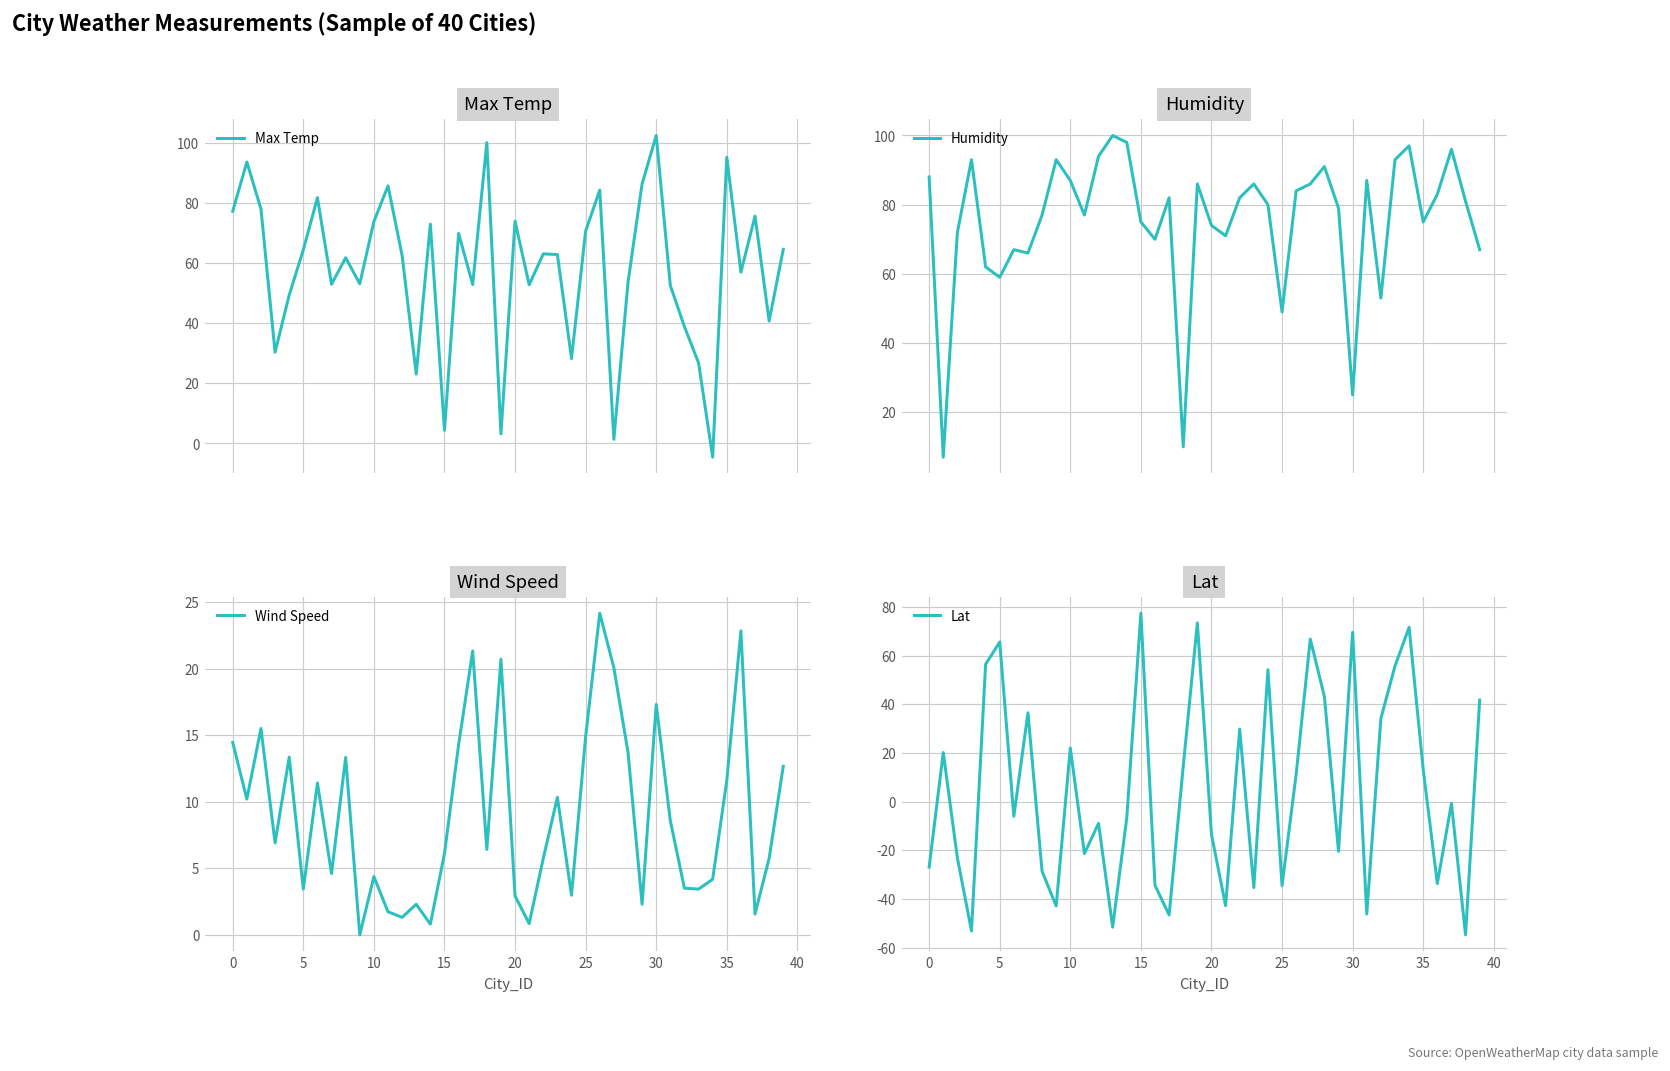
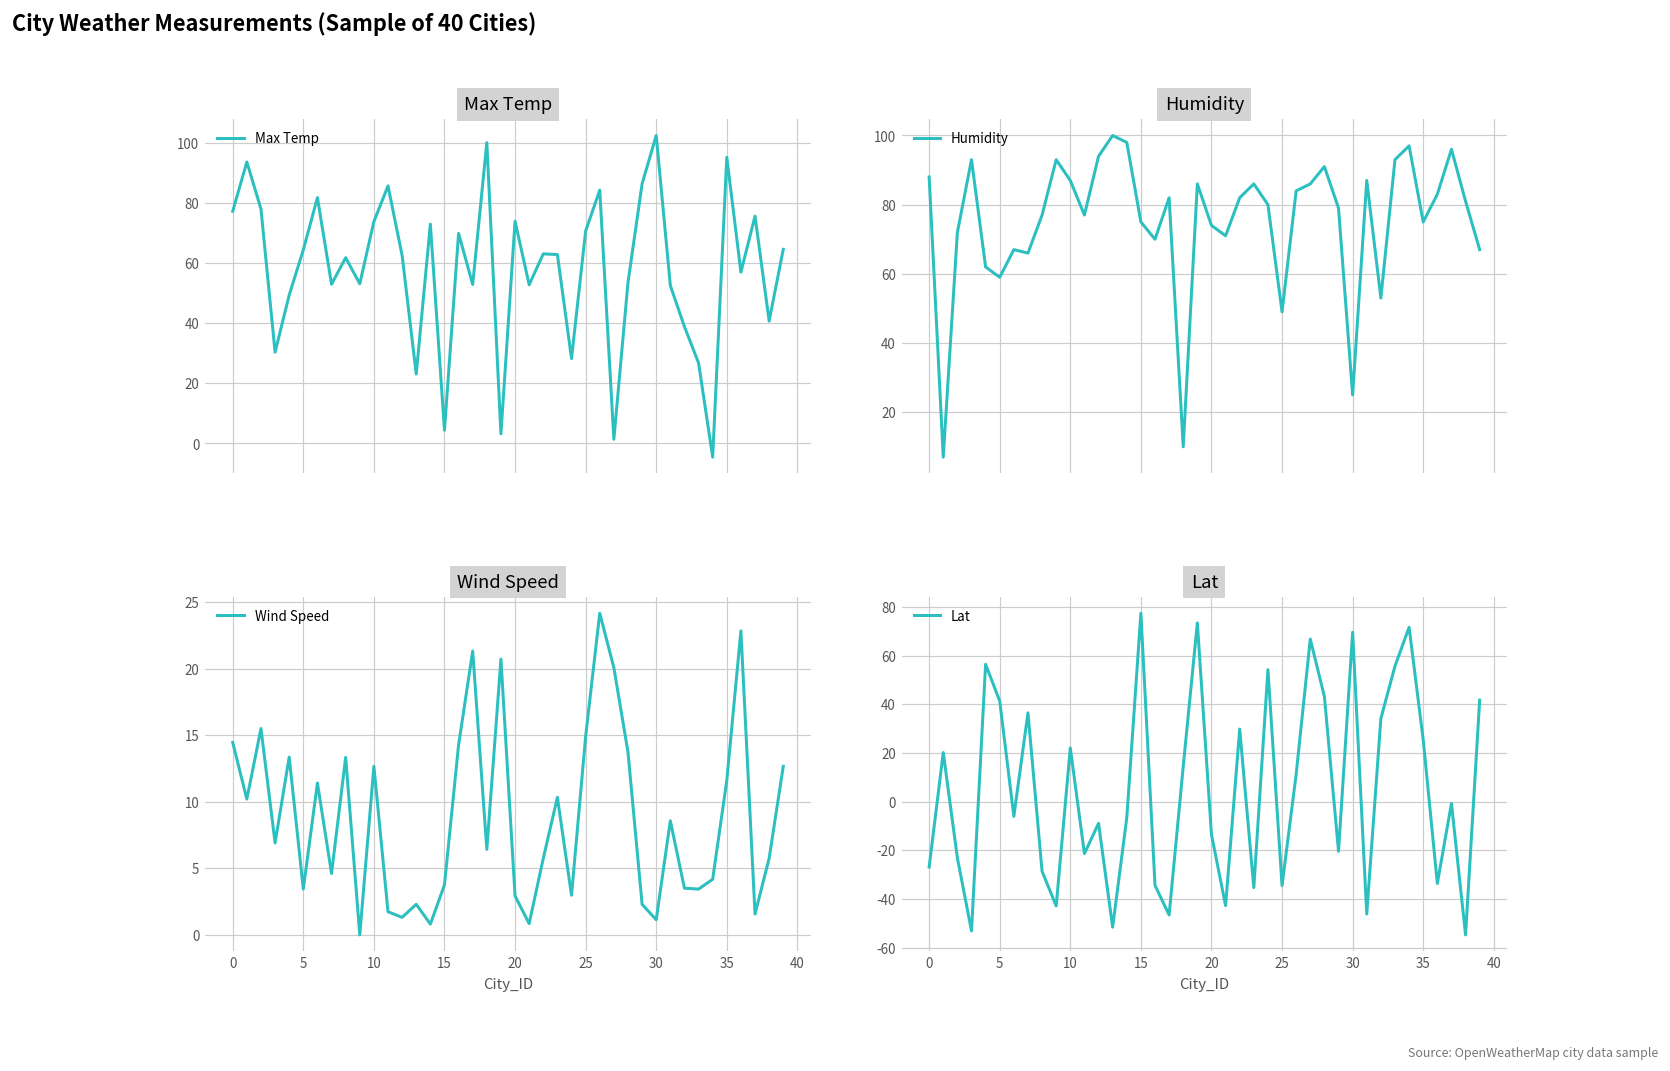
Wind Speed, 10: 4.4 -> 12.7
Wind Speed, 15: 6.1 -> 3.8
Wind Speed, 30: 17.3 -> 1.1
Lat, 5: 66 -> 41
Lat, 35: 13 -> 25
